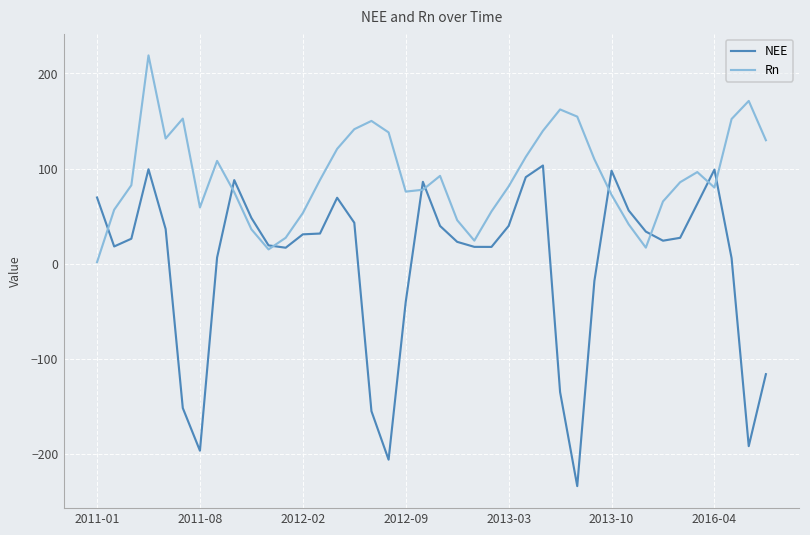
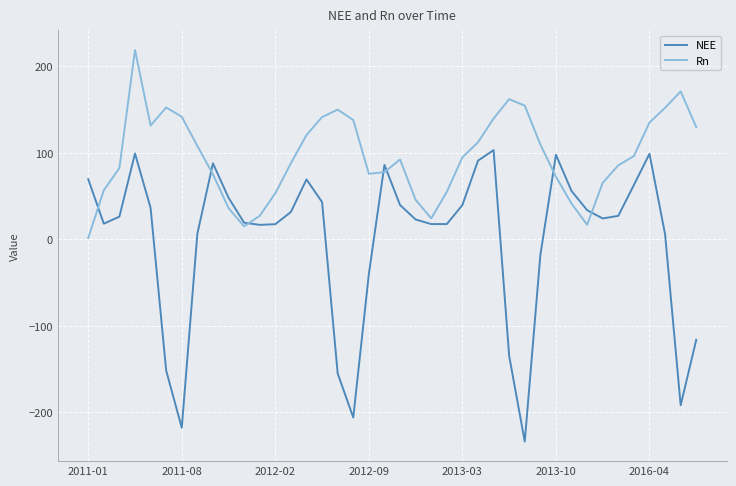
NEE, 2011-08: -200 -> -220
Rn, 2011-08: 60 -> 140
NEE, 2012-02: 30 -> 20
Rn, 2013-03: 80 -> 90
Rn, 2016-04: 80 -> 140
